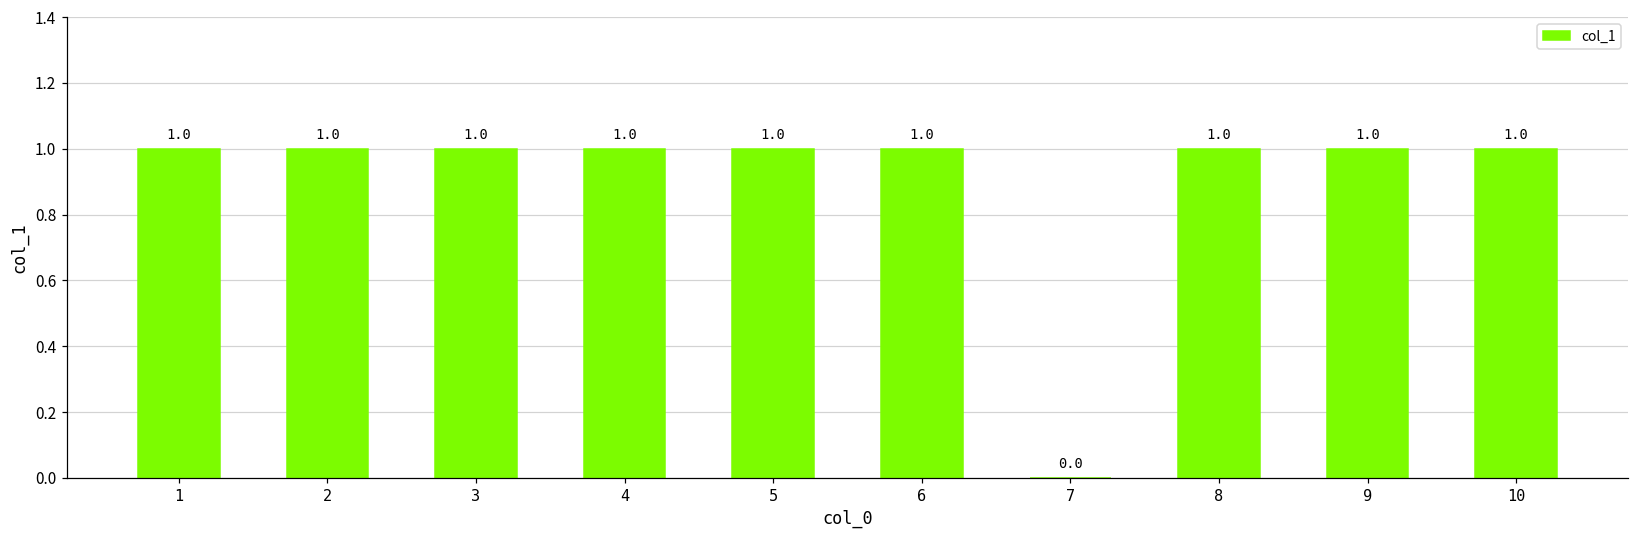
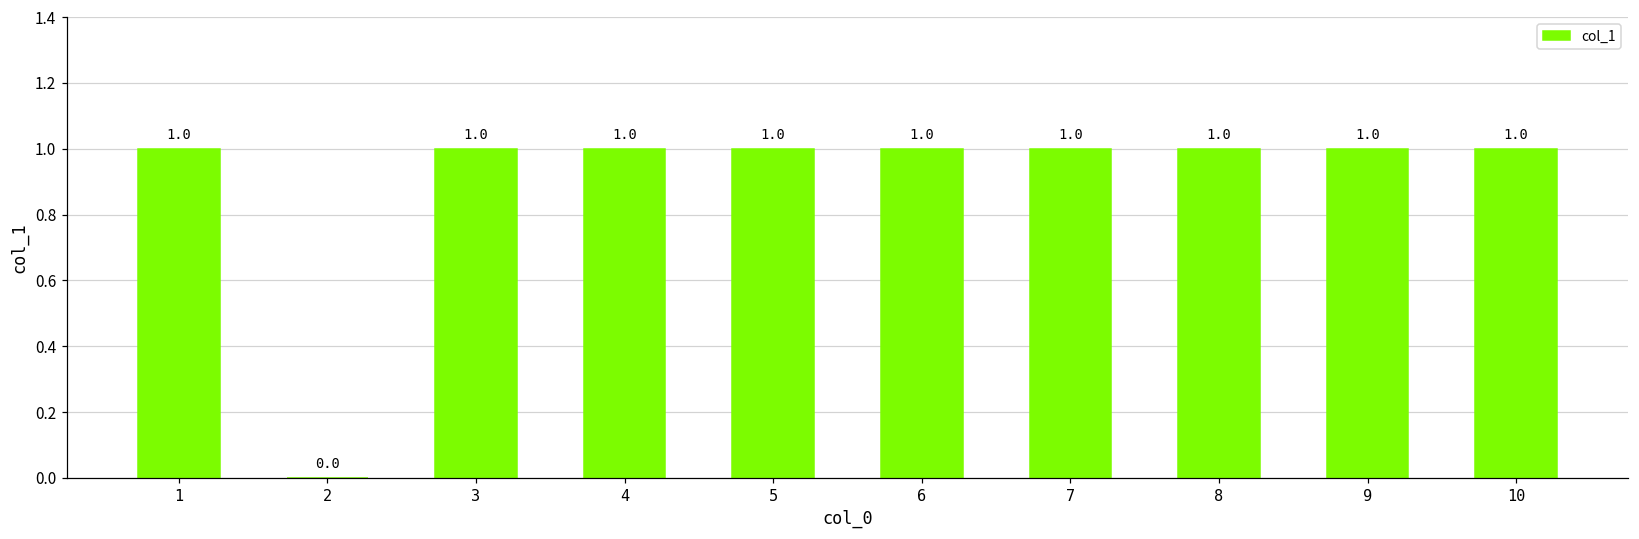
2: 1.0 -> 0.0
7: 0.0 -> 1.0
